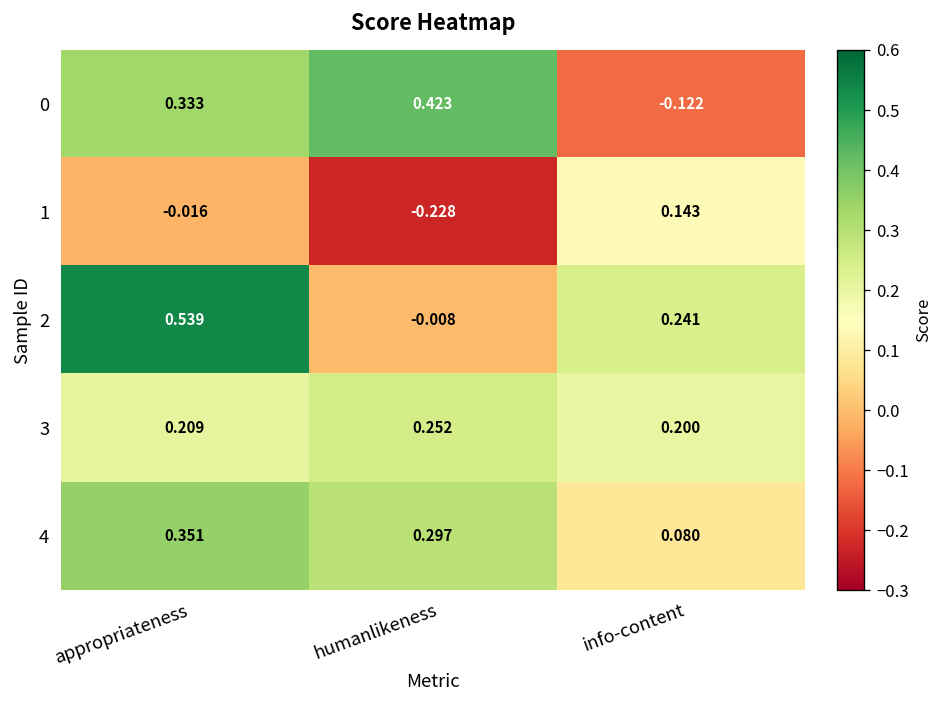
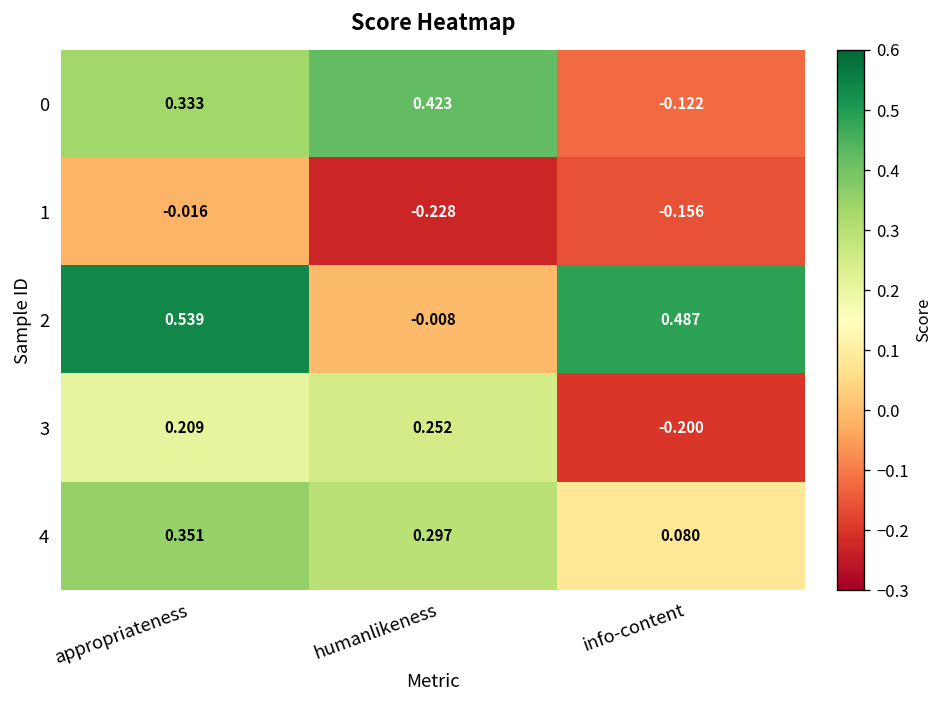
1, info-content: 0.143 -> -0.156
2, info-content: 0.241 -> 0.487
3, info-content: 0.200 -> -0.200
